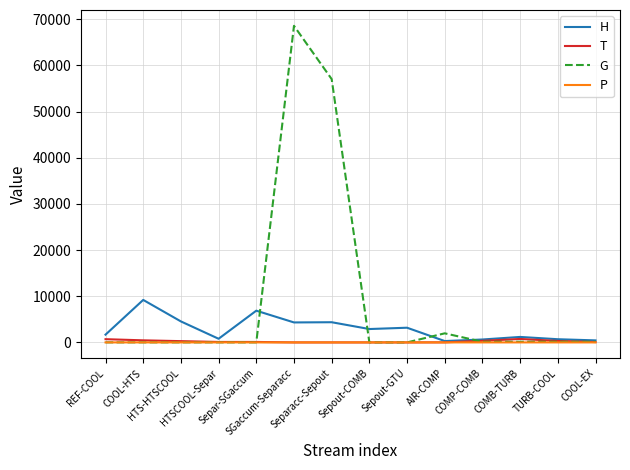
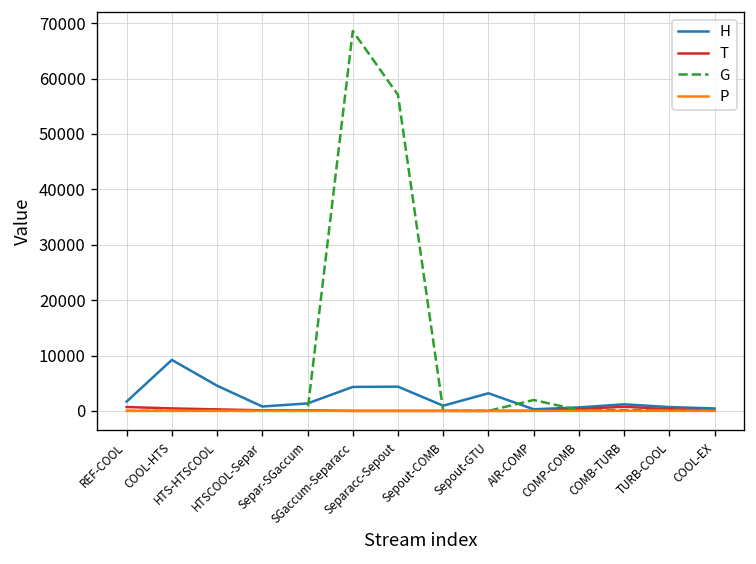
H, Separ-SGaccum: 7000 -> 1000
H, Sepout-COMB: 3000 -> 1000
